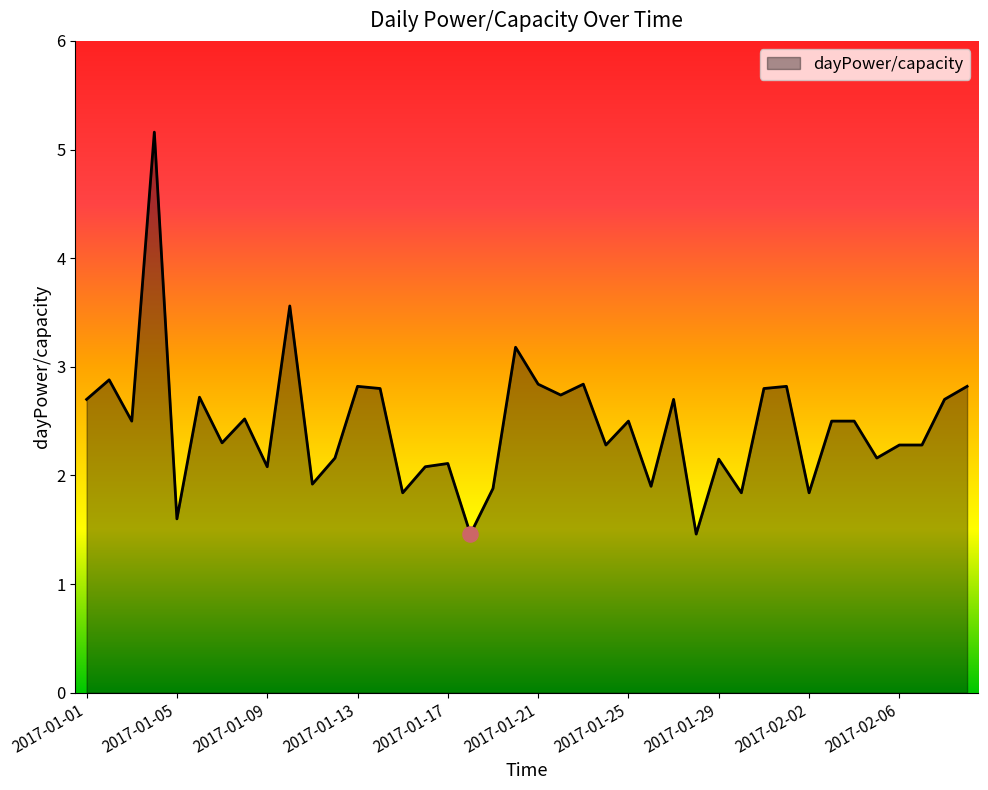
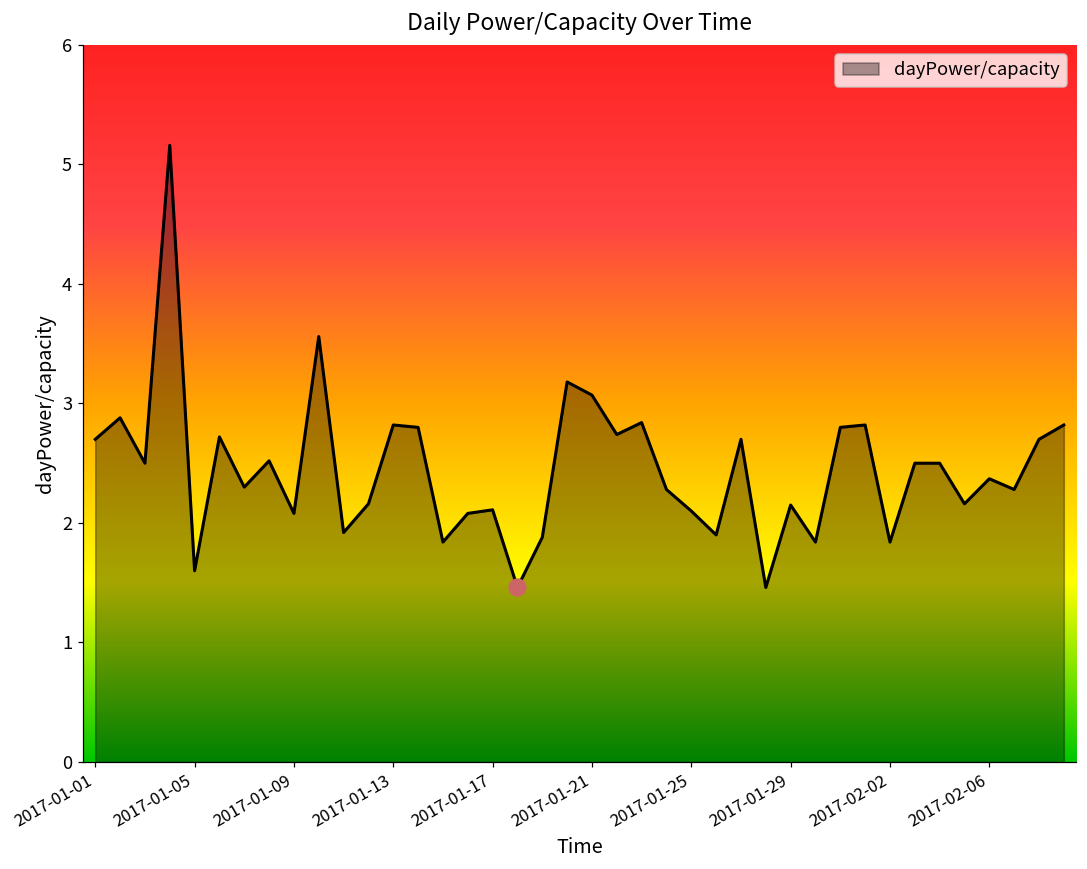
dayPower/capacity, 2017-01-21: 2.84 -> 3.07
dayPower/capacity, 2017-01-25: 2.5 -> 2.1
dayPower/capacity, 2017-02-06: 2.28 -> 2.37
